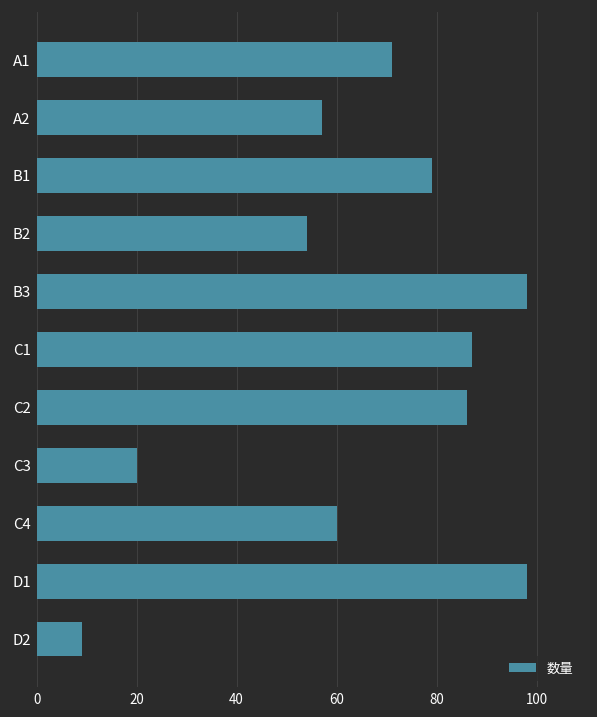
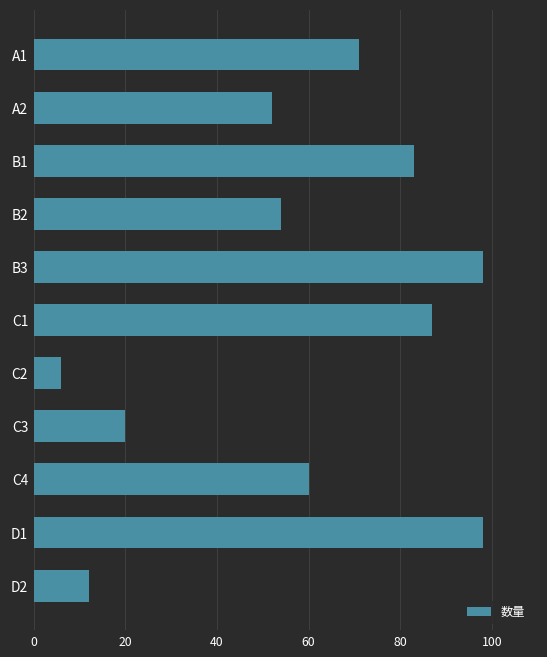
A2: 57 -> 52
B1: 79 -> 83
C2: 86 -> 6
D2: 9 -> 12
